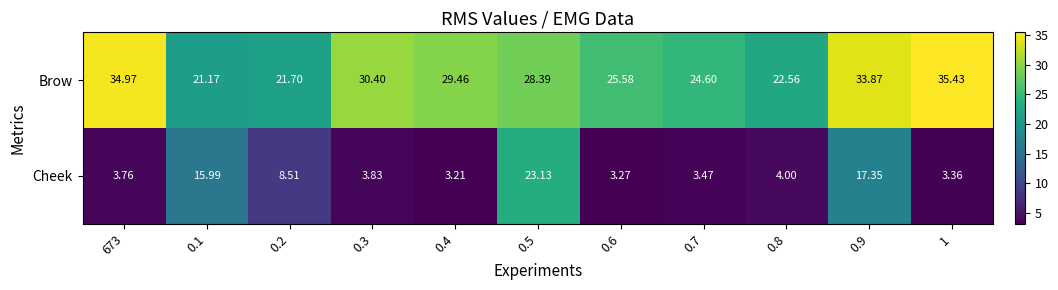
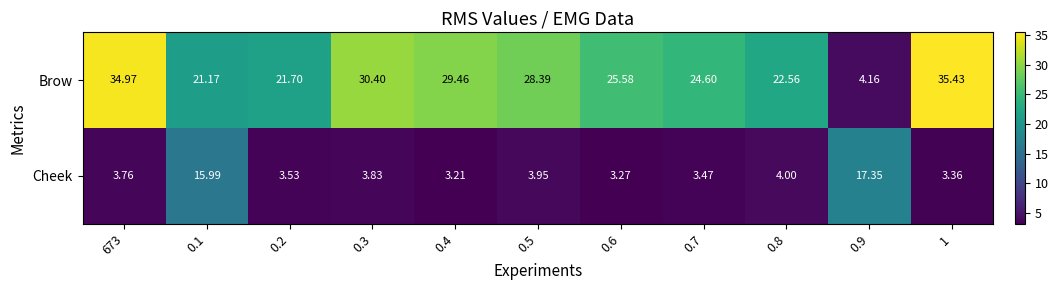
Brow, 0.9: 33.87 -> 4.16
Cheek, 0.2: 8.51 -> 3.53
Cheek, 0.5: 23.13 -> 3.95
